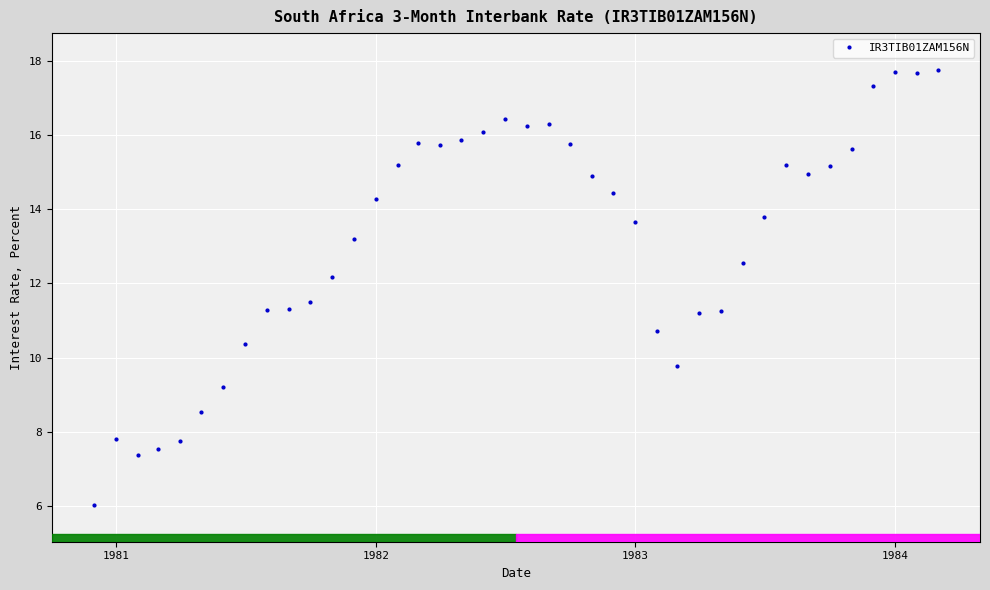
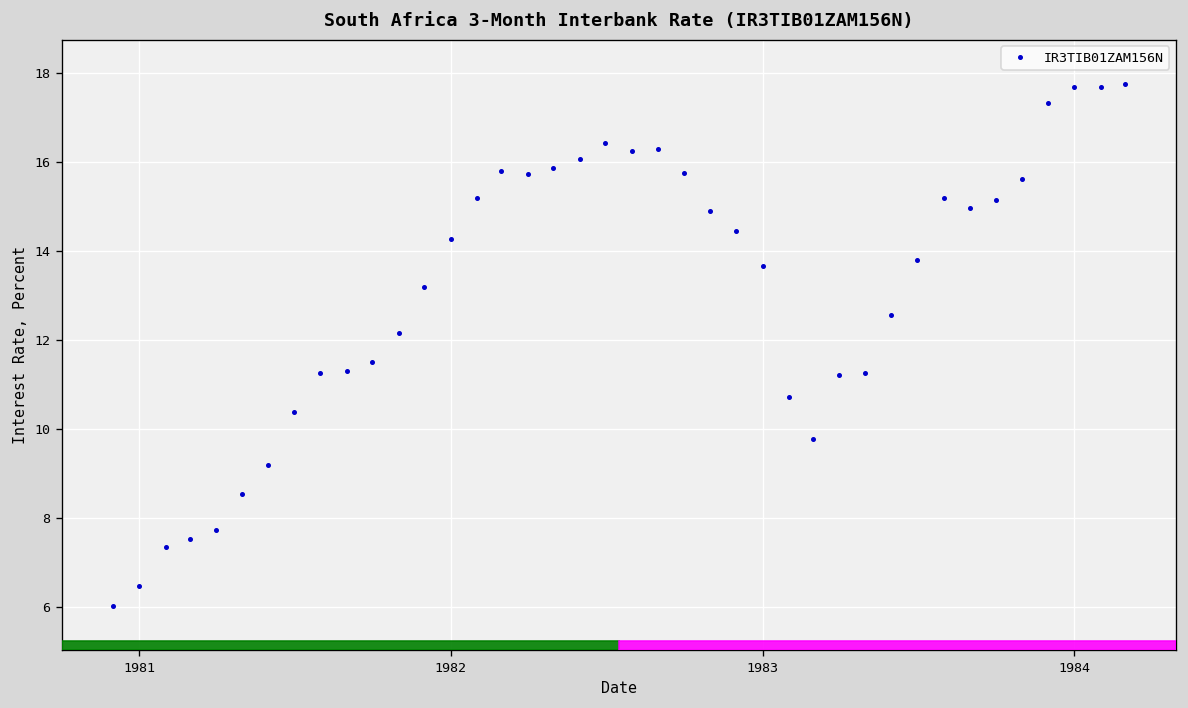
1981: 7.8 -> 6.5
